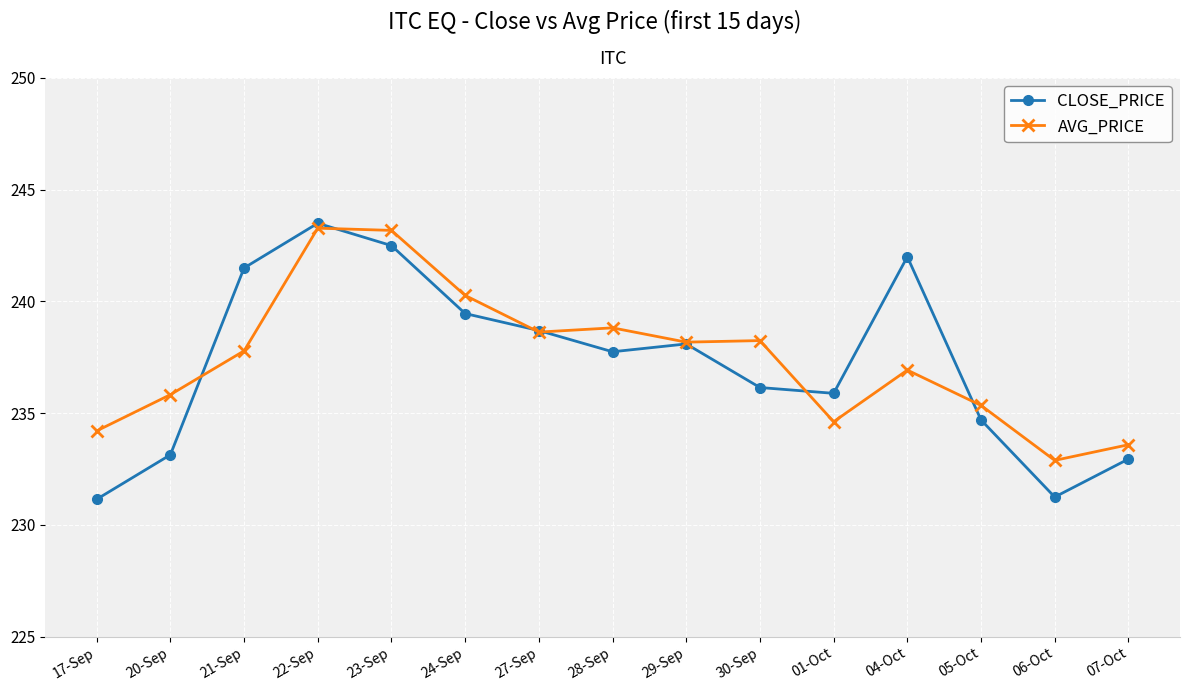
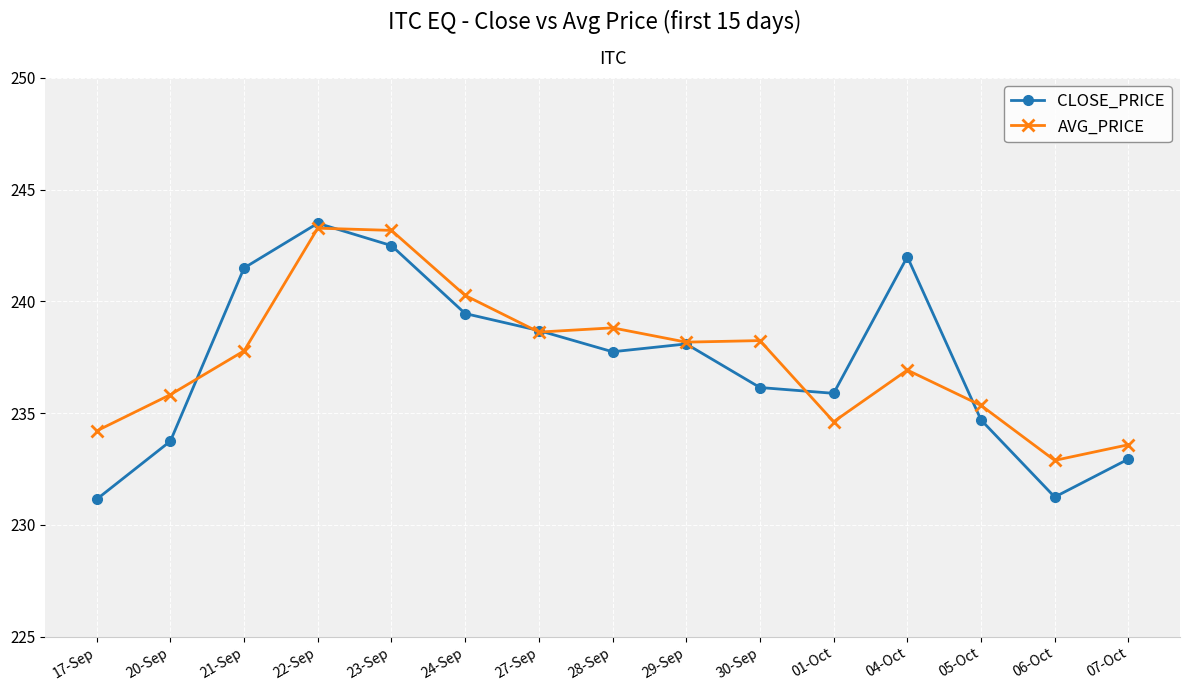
CLOSE_PRICE, 20-Sep: 233.1 -> 233.8
